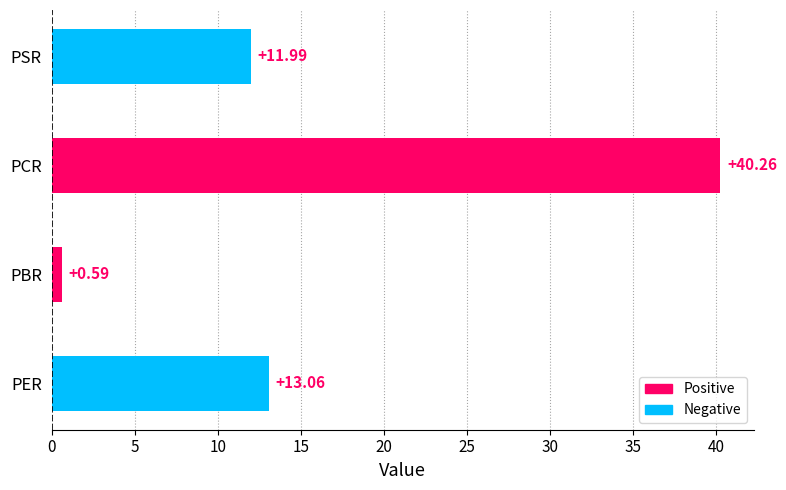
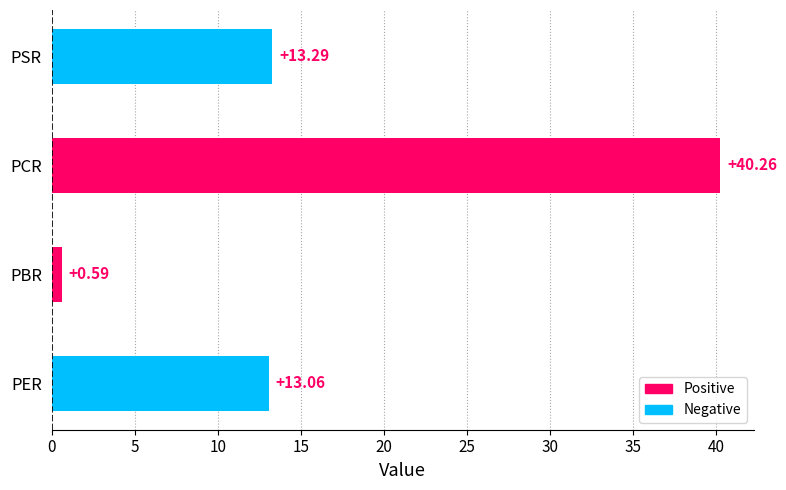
PSR: +11.99 -> +13.29
